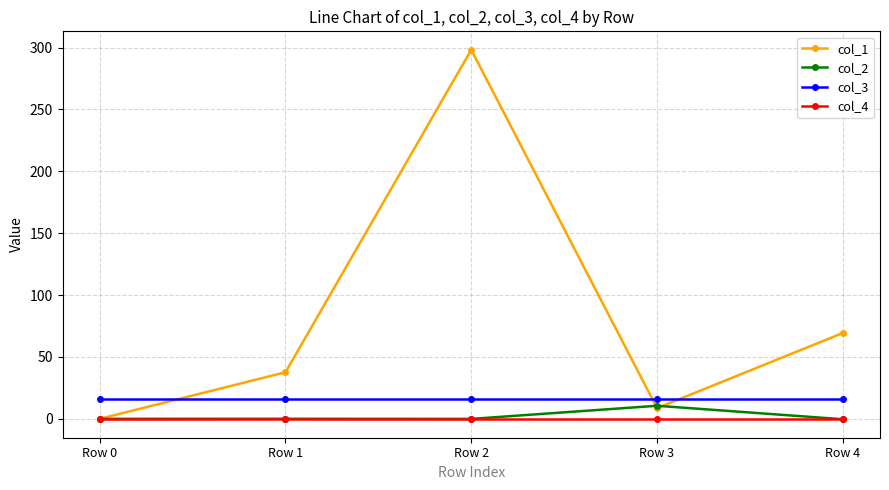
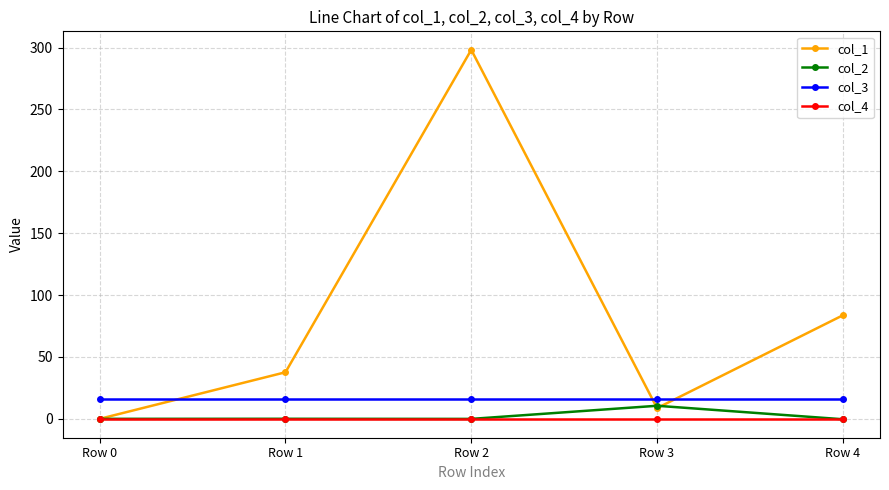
col_1, Row 4: 69 -> 84
